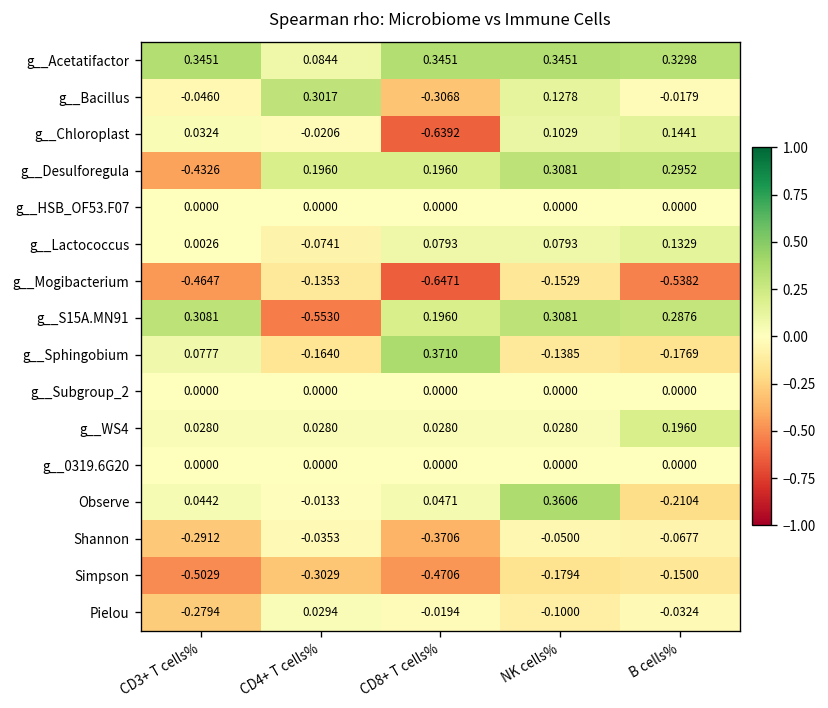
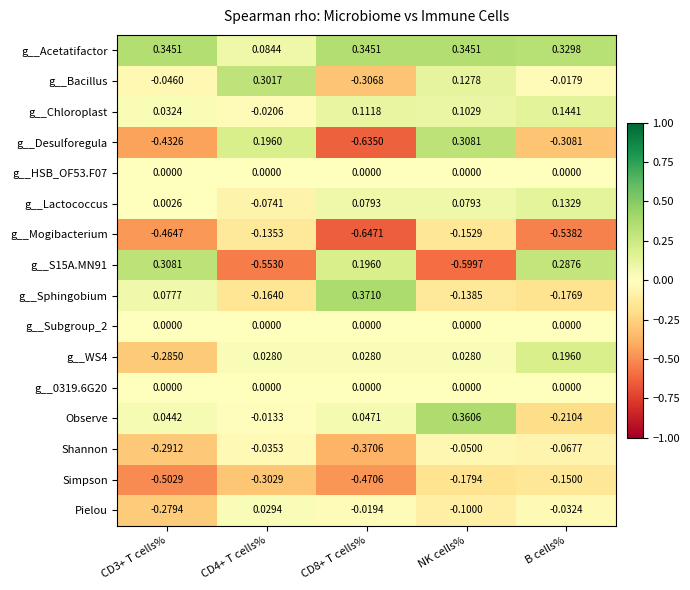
g__Chloroplast, CD8+ T cells%: -0.6392 -> 0.1118
g__Desulforegula, CD8+ T cells%: 0.1960 -> -0.6350
g__Desulforegula, B cells%: 0.2952 -> -0.3081
g__S15A.MN91, NK cells%: 0.3081 -> -0.5997
g__WS4, CD3+ T cells%: 0.0280 -> -0.2850
